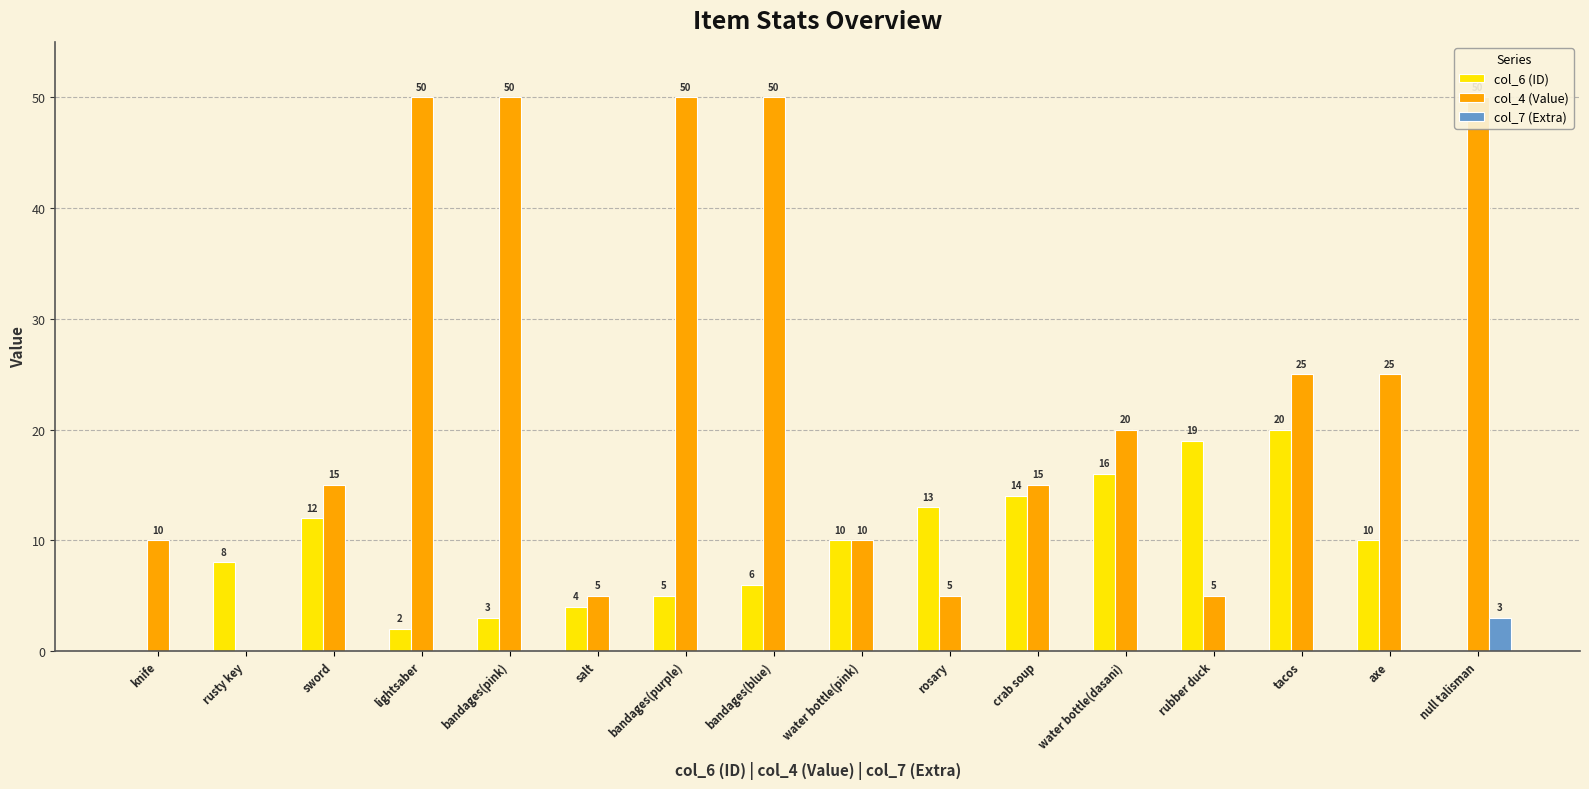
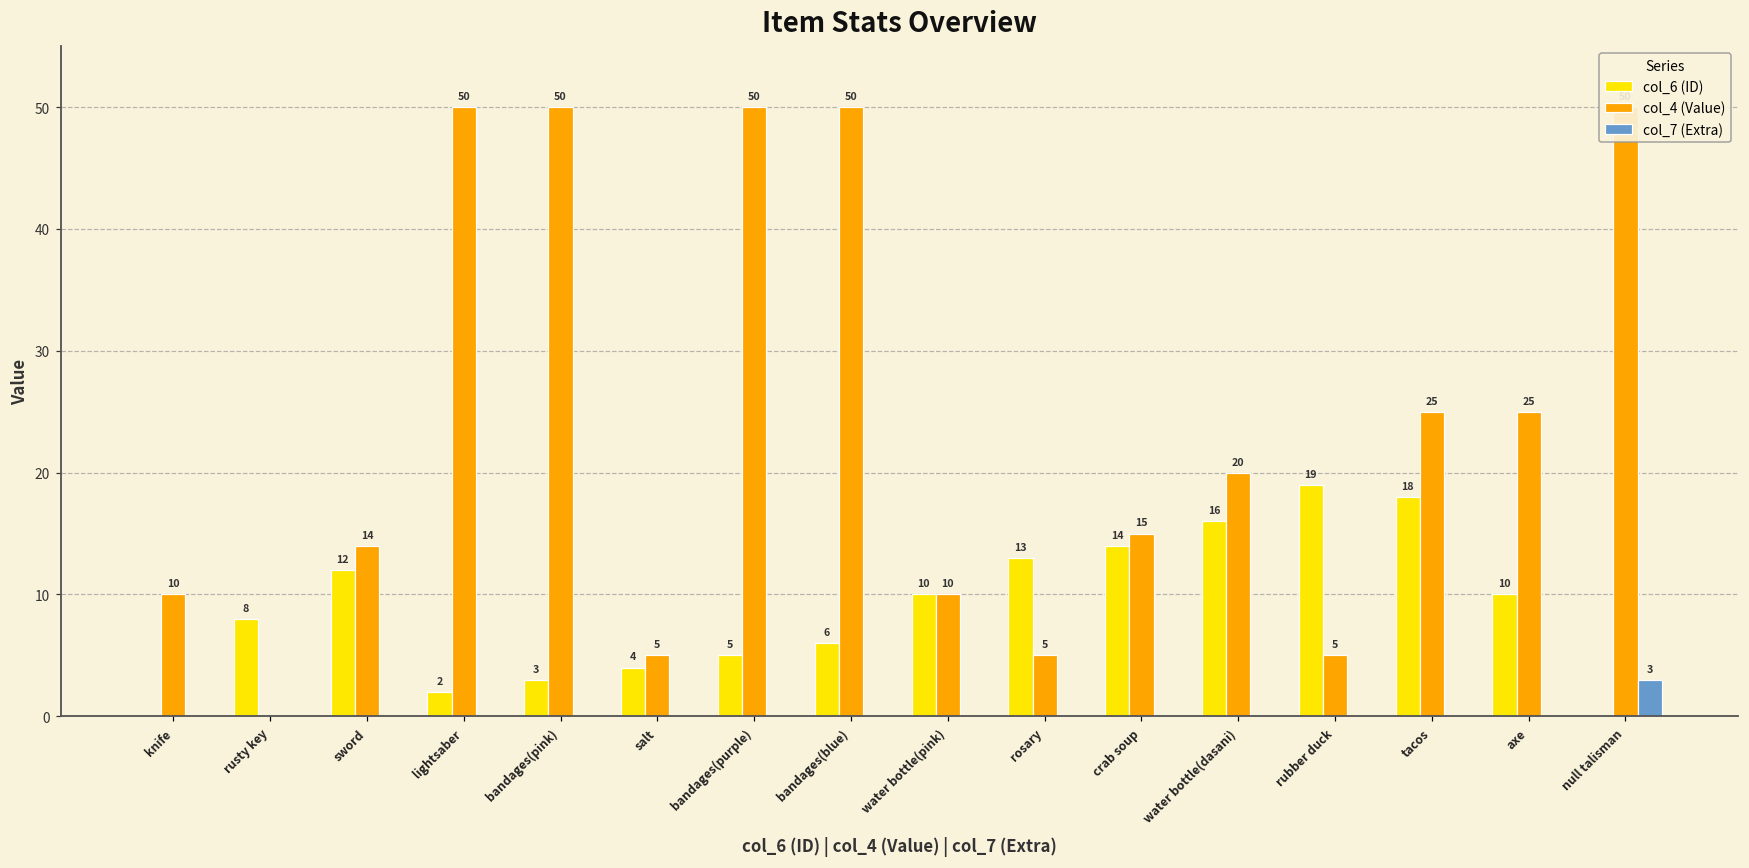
col_4 (Value), sword: 15 -> 14
col_6 (ID), tacos: 20 -> 18
